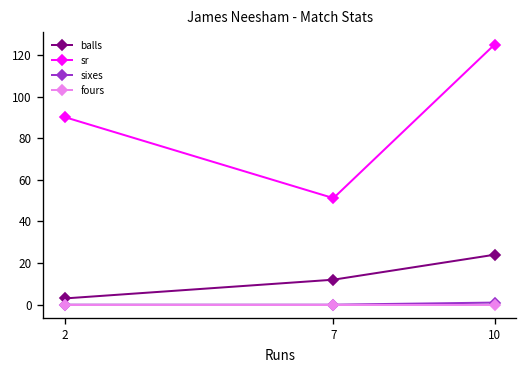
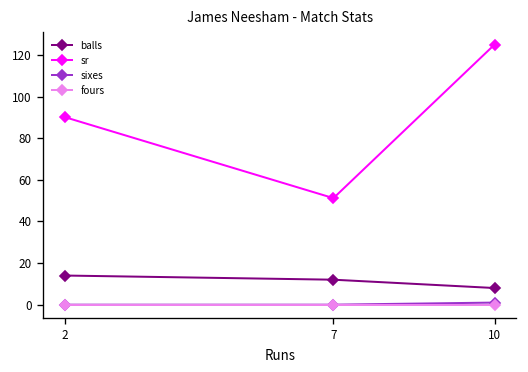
balls, 2: 3 -> 14
balls, 10: 24 -> 8
